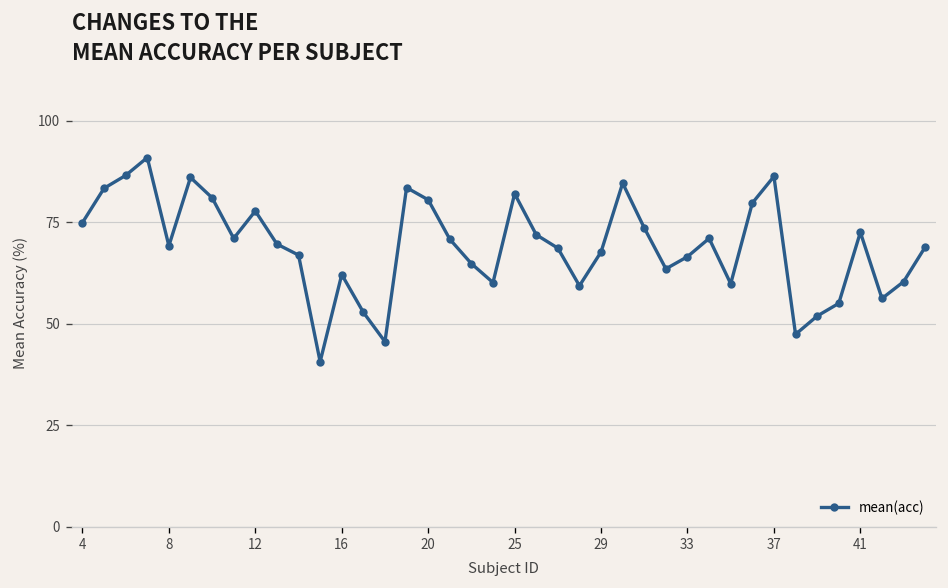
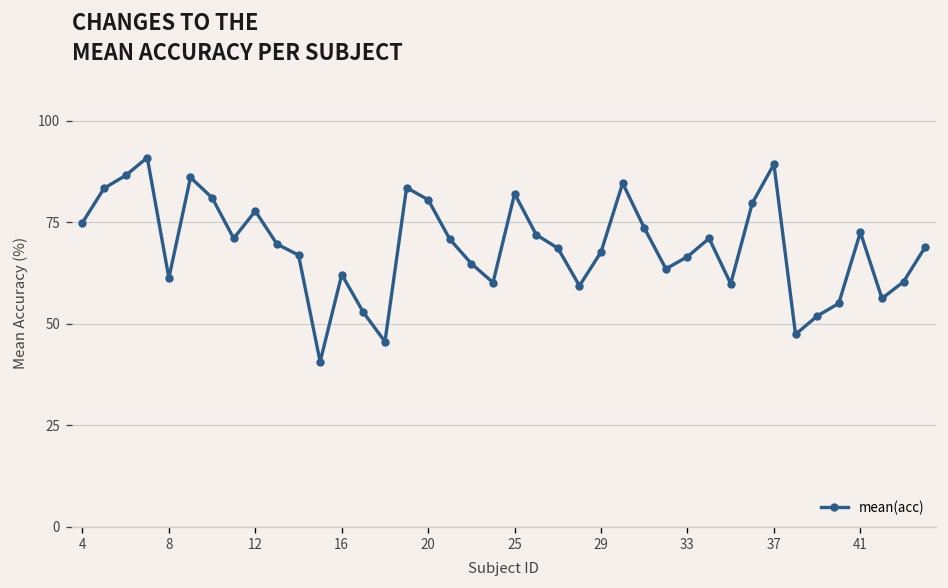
8: 69 -> 61
37: 86 -> 89
